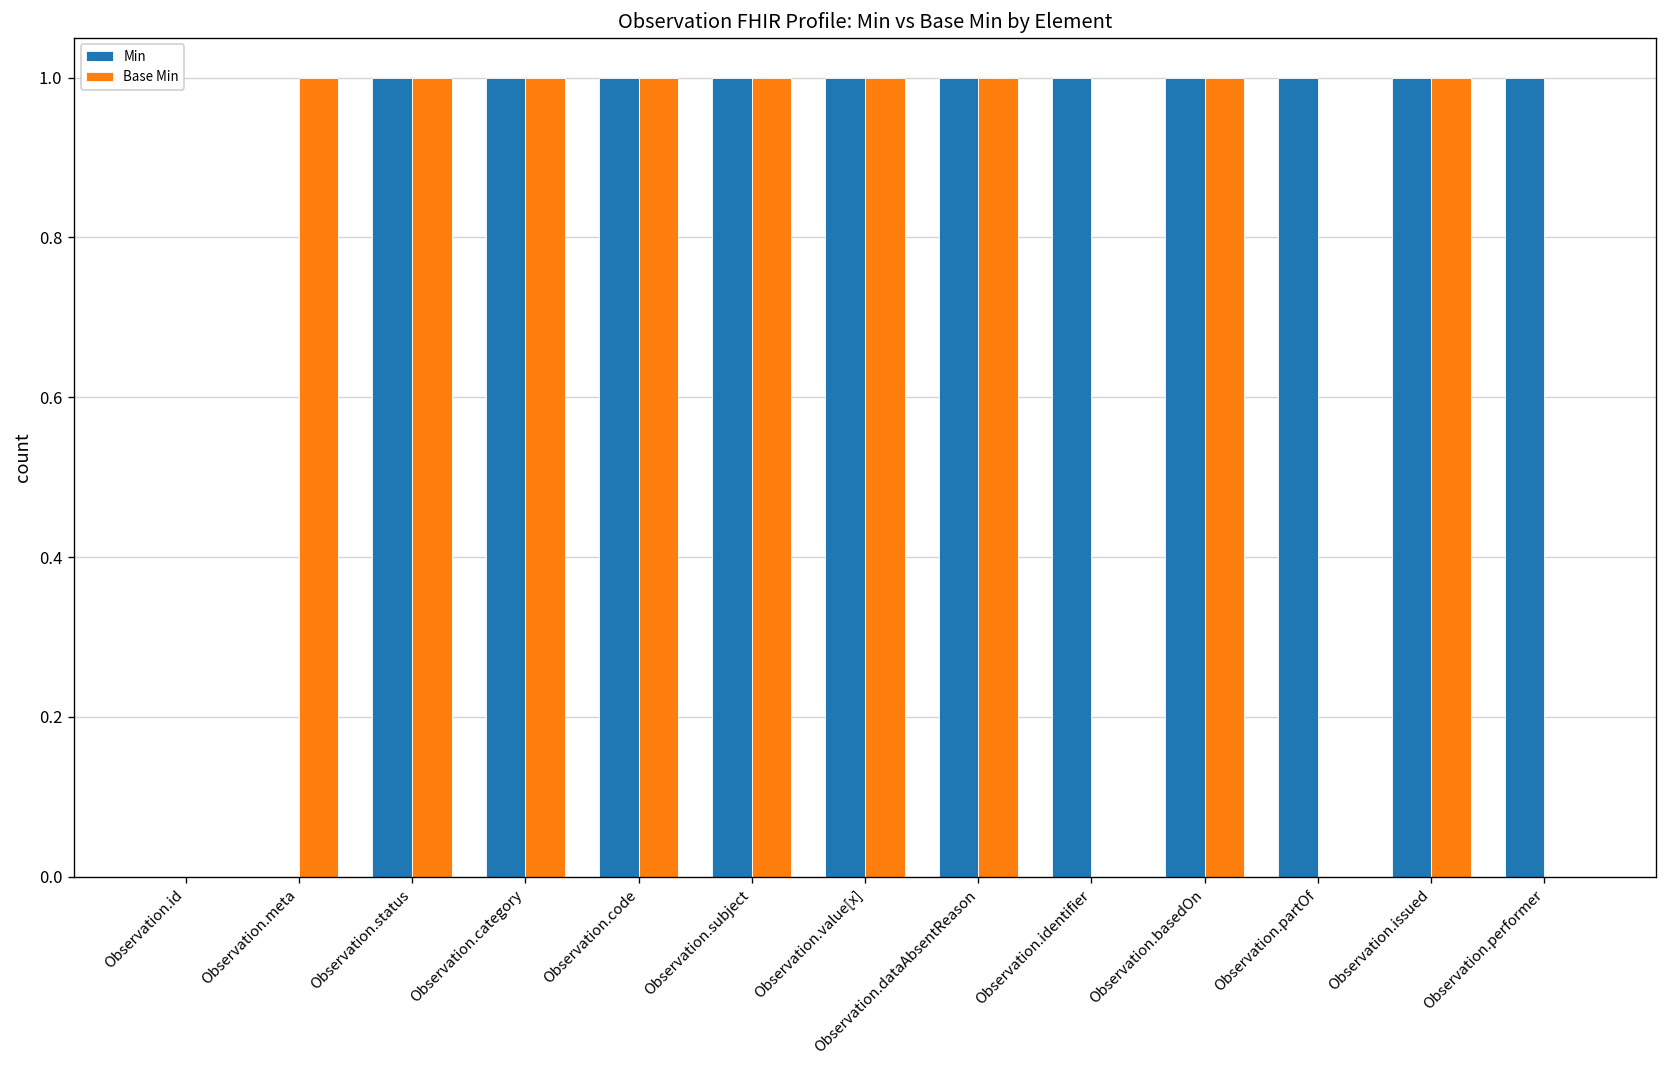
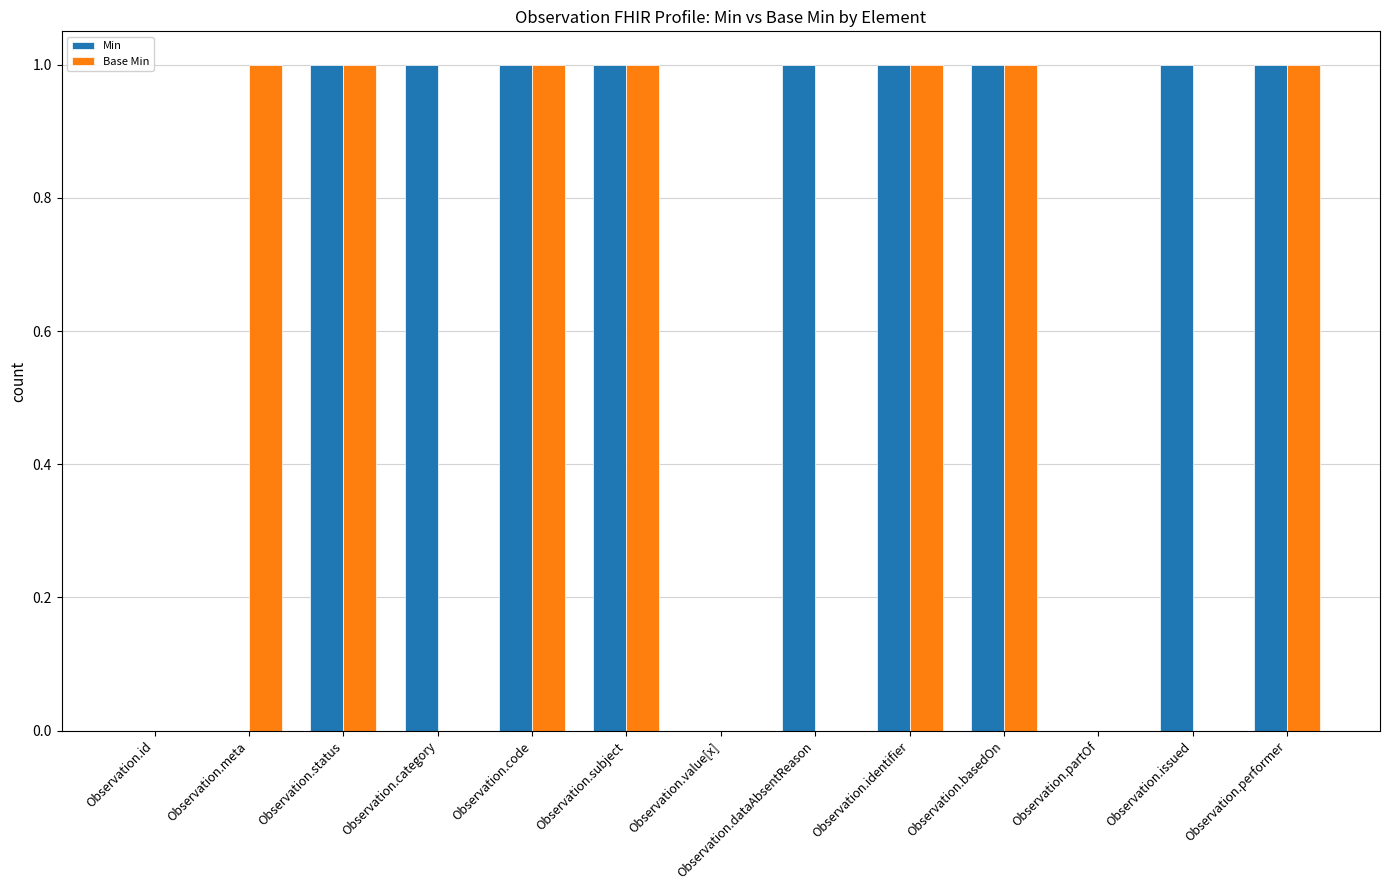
Base Min, Observation.category: 1 -> 0
Min, Observation.value[x]: 1 -> 0
Base Min, Observation.value[x]: 1 -> 0
Base Min, Observation.dataAbsentReason: 1 -> 0
Base Min, Observation.identifier: 0 -> 1
Min, Observation.partOf: 1 -> 0
Base Min, Observation.issued: 1 -> 0
Base Min, Observation.performer: 0 -> 1
